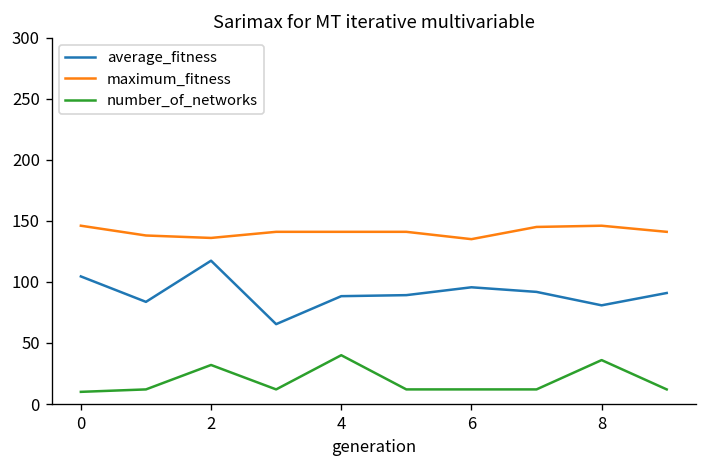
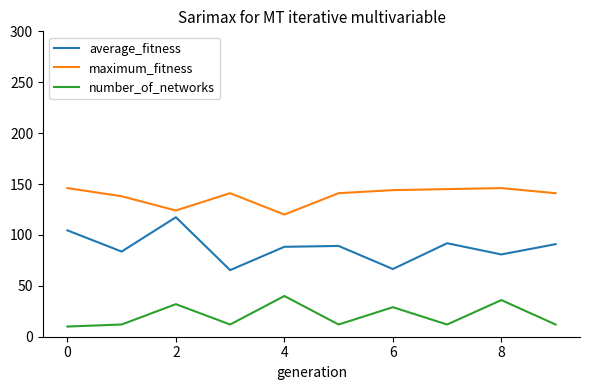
maximum_fitness, 2: 136 -> 124
maximum_fitness, 4: 141 -> 120
average_fitness, 6: 96 -> 67
maximum_fitness, 6: 135 -> 144
number_of_networks, 6: 12 -> 29
